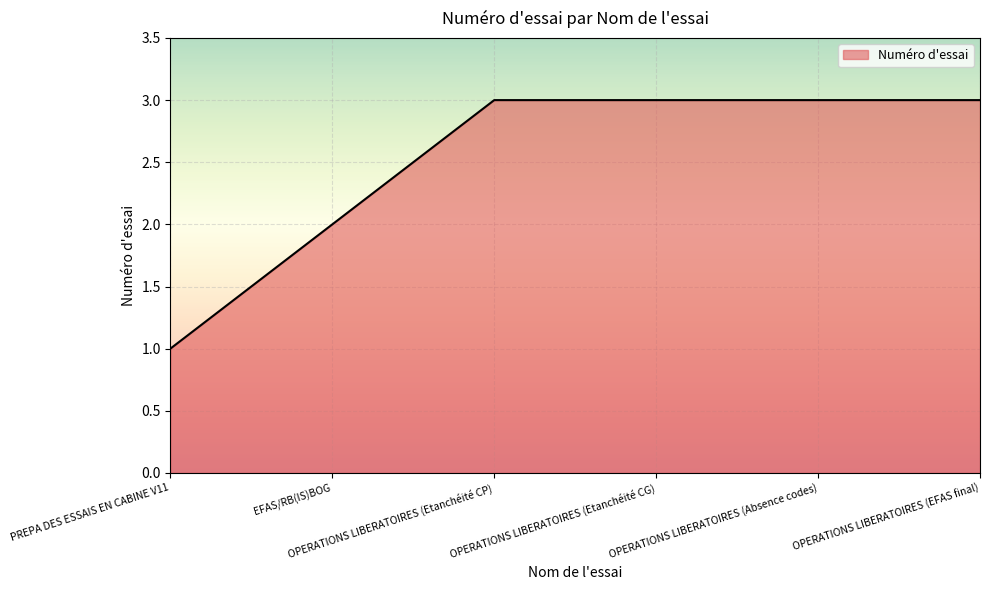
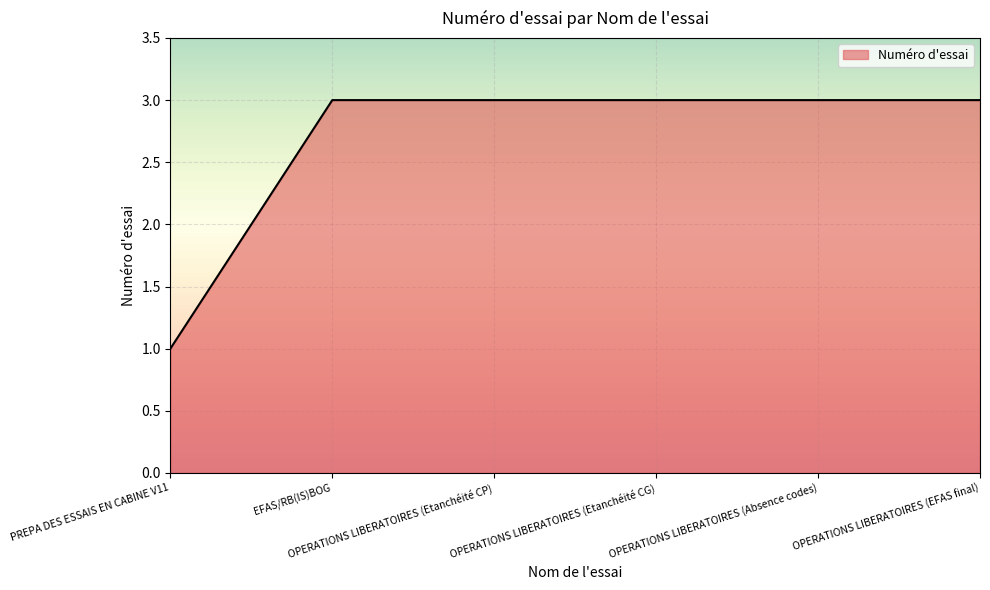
EFAS/RB(IS)BOG: 2 -> 3
